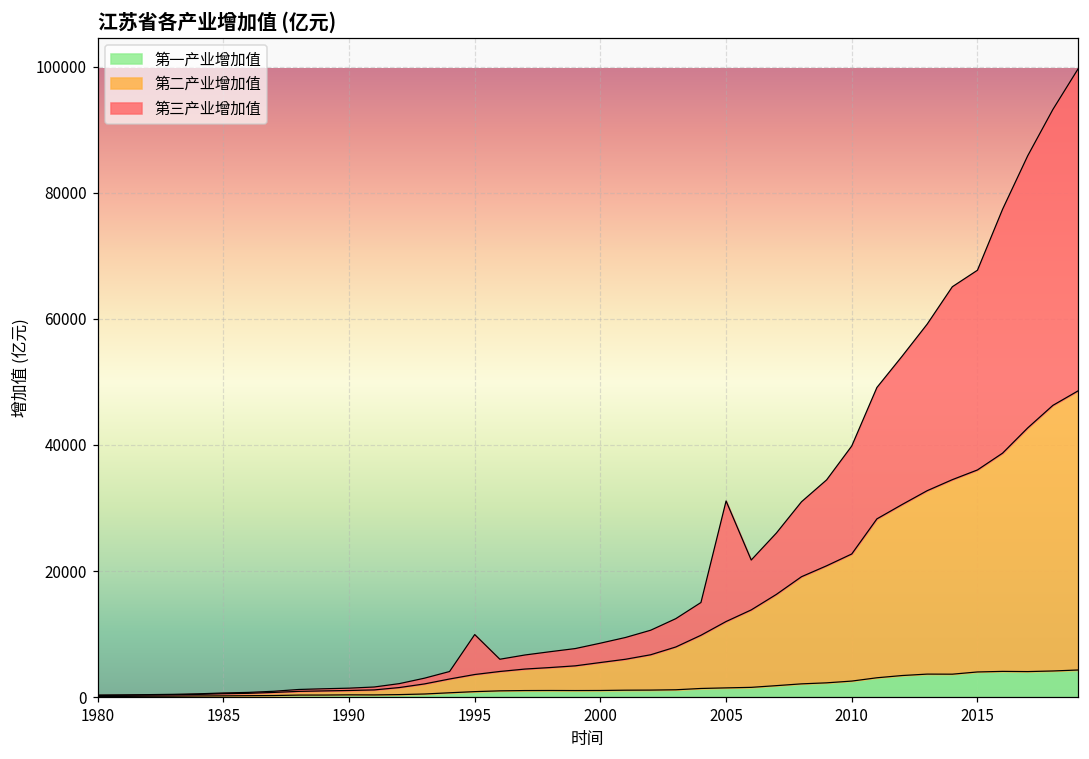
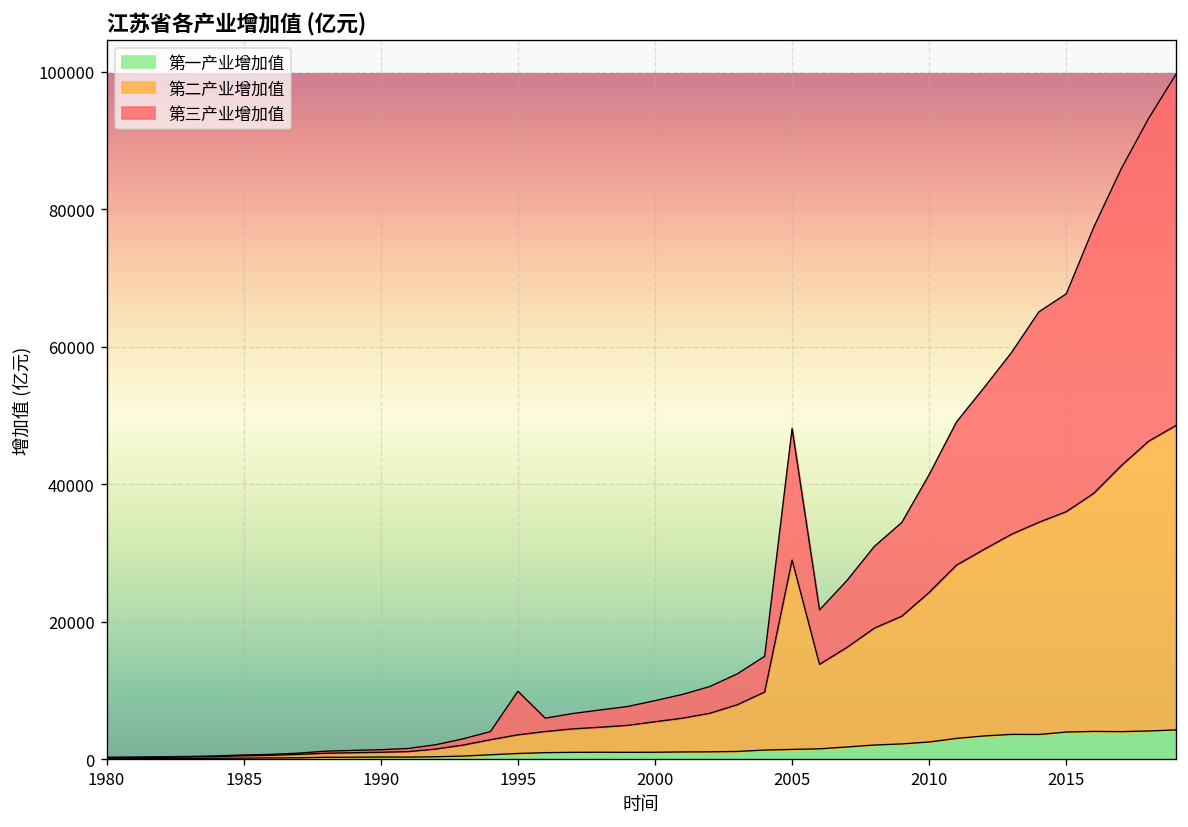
第二产业增加值, 2005: 11000 -> 28000
第二产业增加值, 2010: 20000 -> 22000
